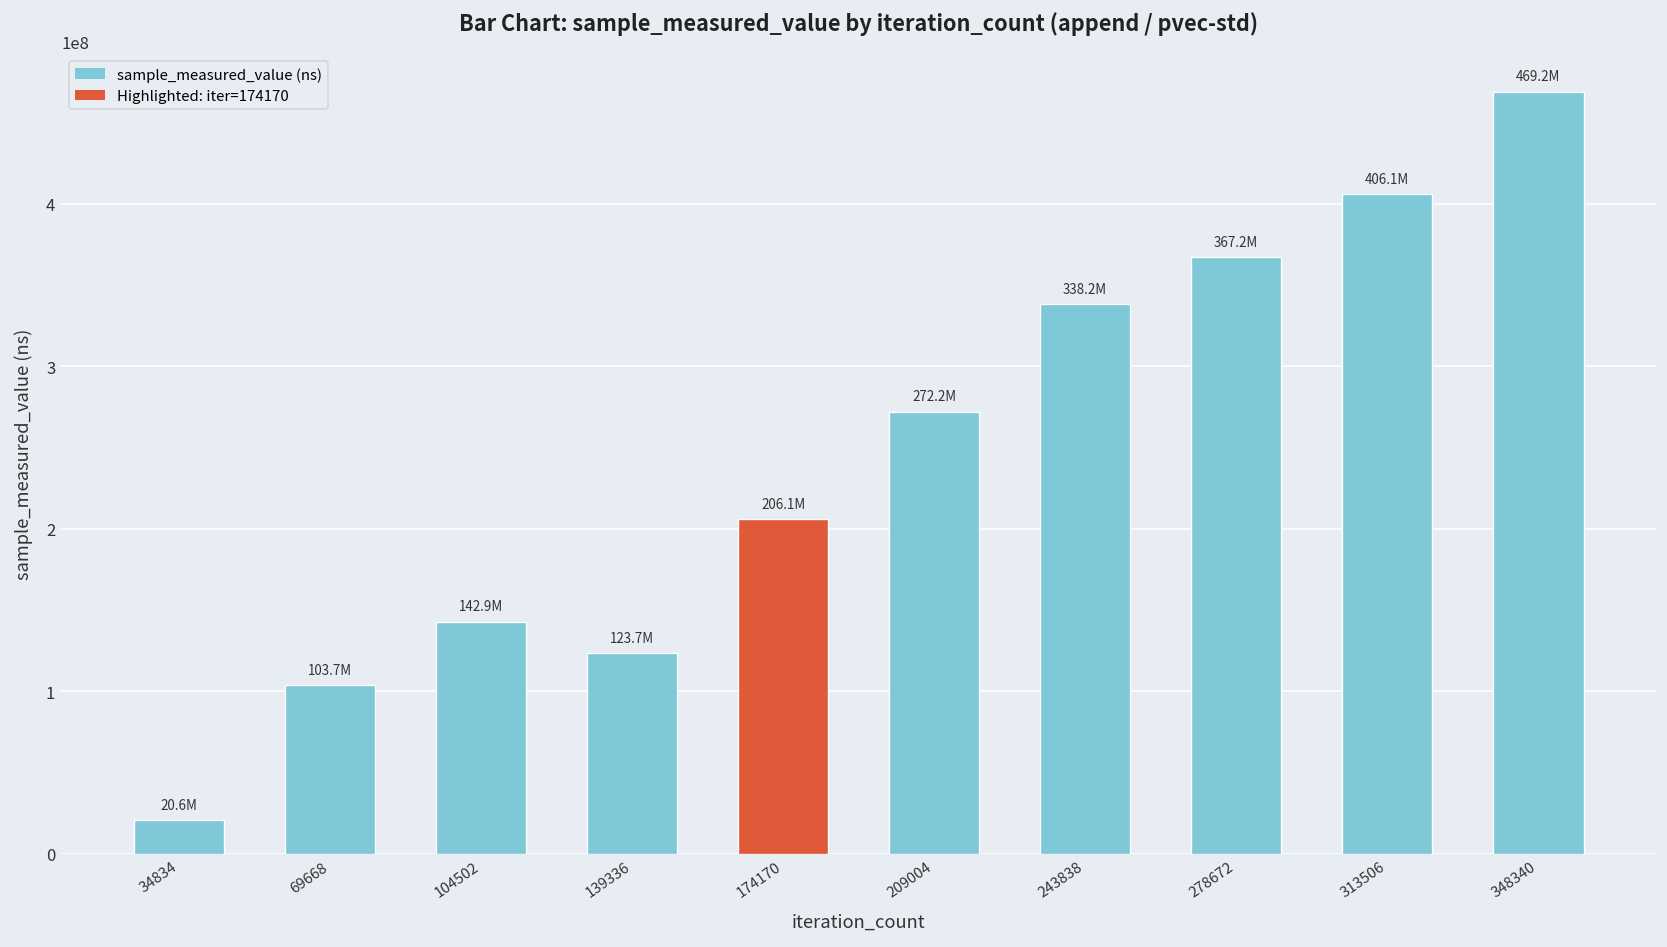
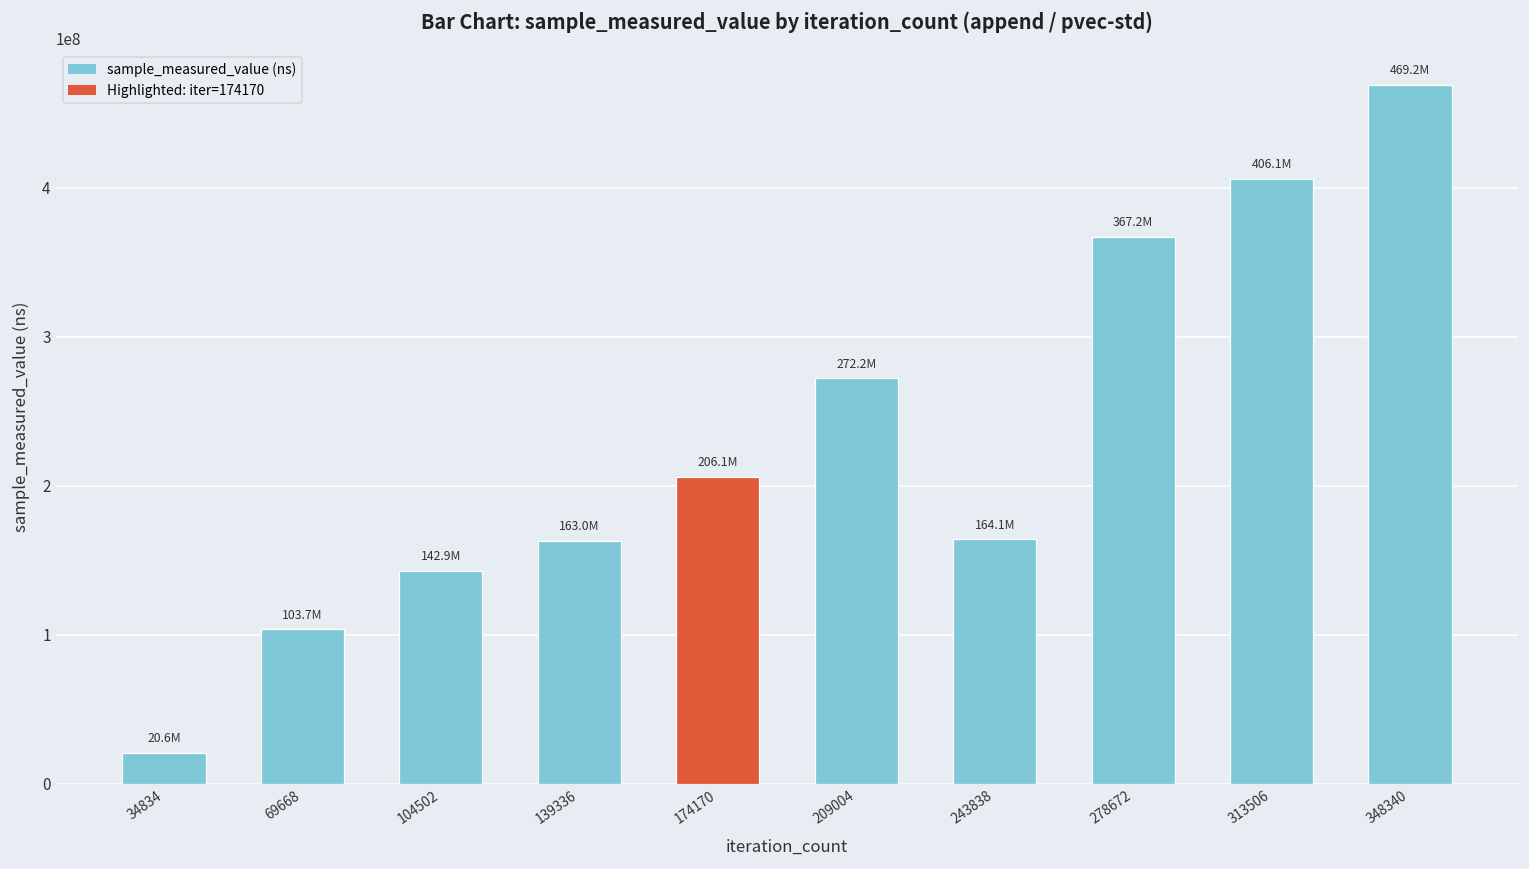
139336: 123.7M -> 163.0M
243838: 338.2M -> 164.1M
